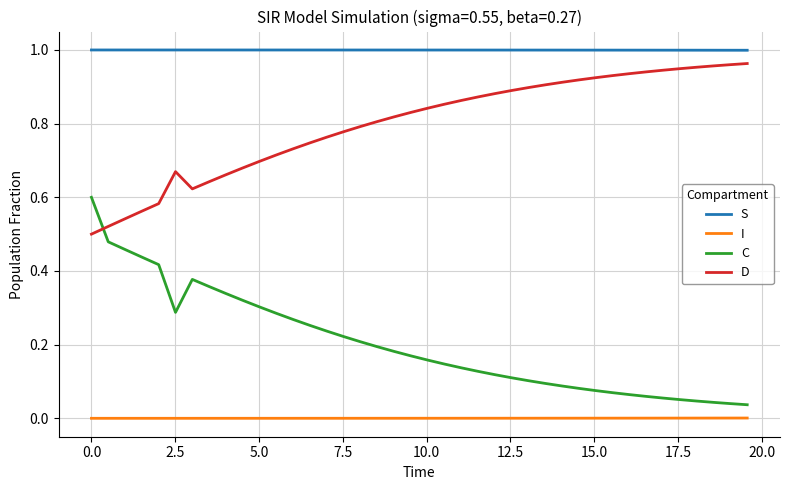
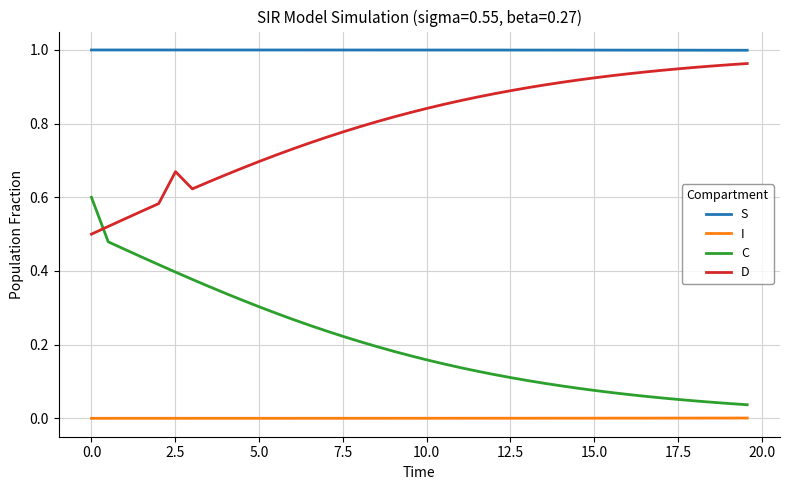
C, 2.5: 0.29 -> 0.40
